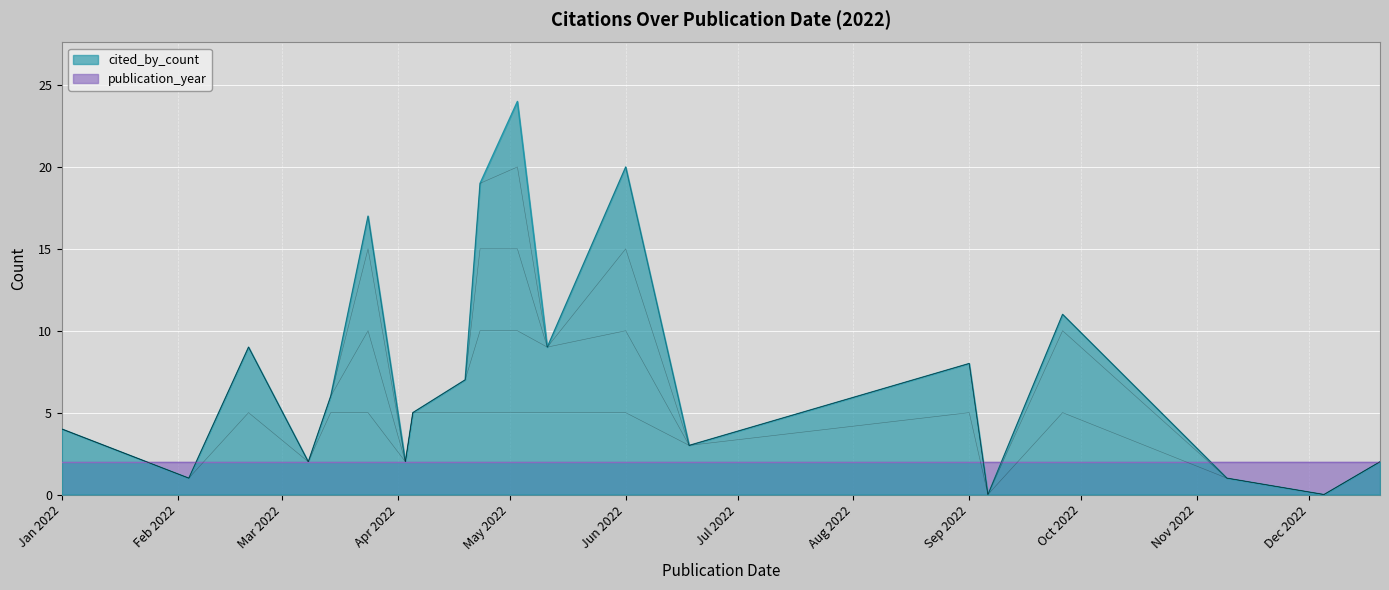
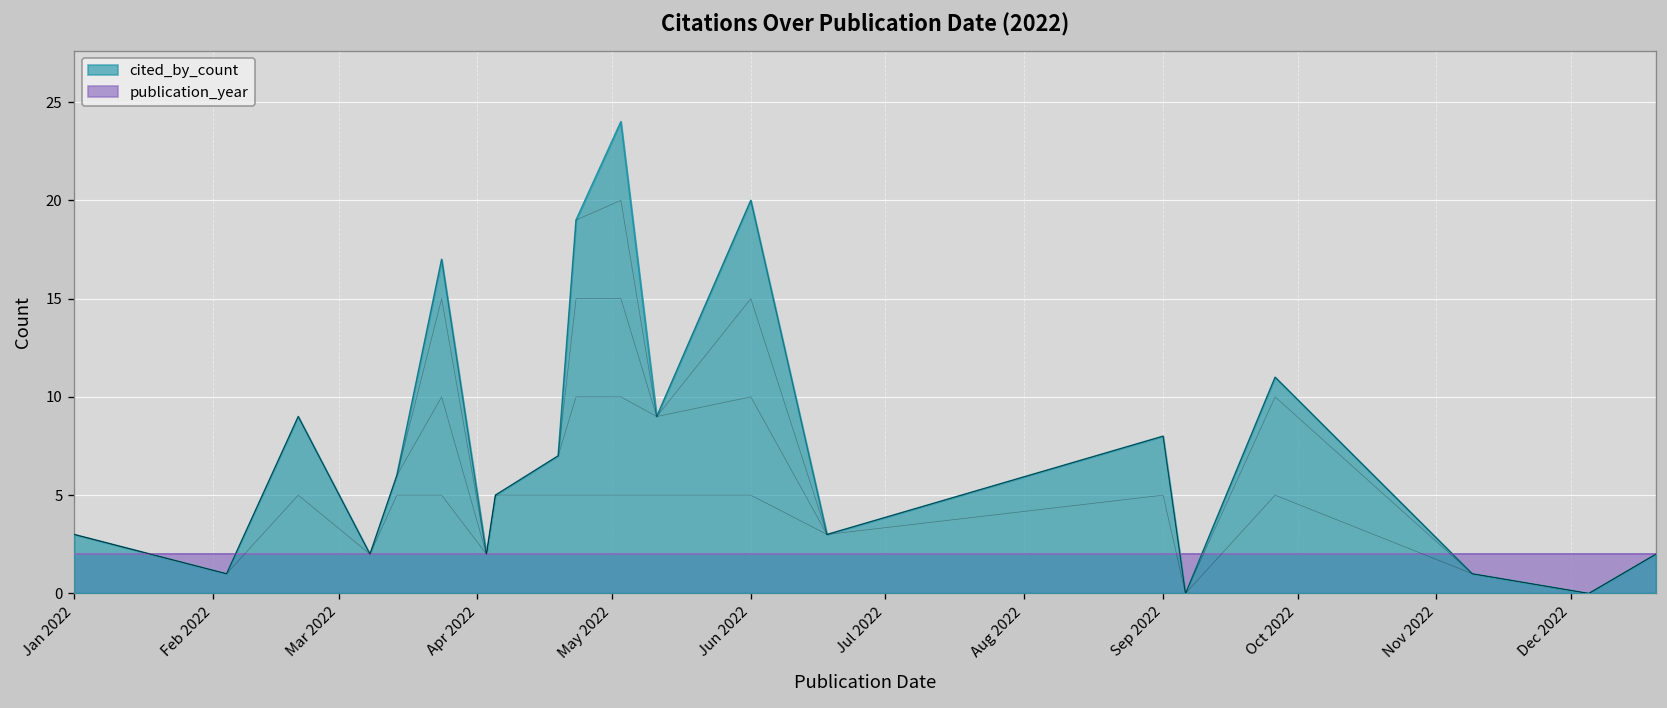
cited_by_count, Jan 2022: 4 -> 3
